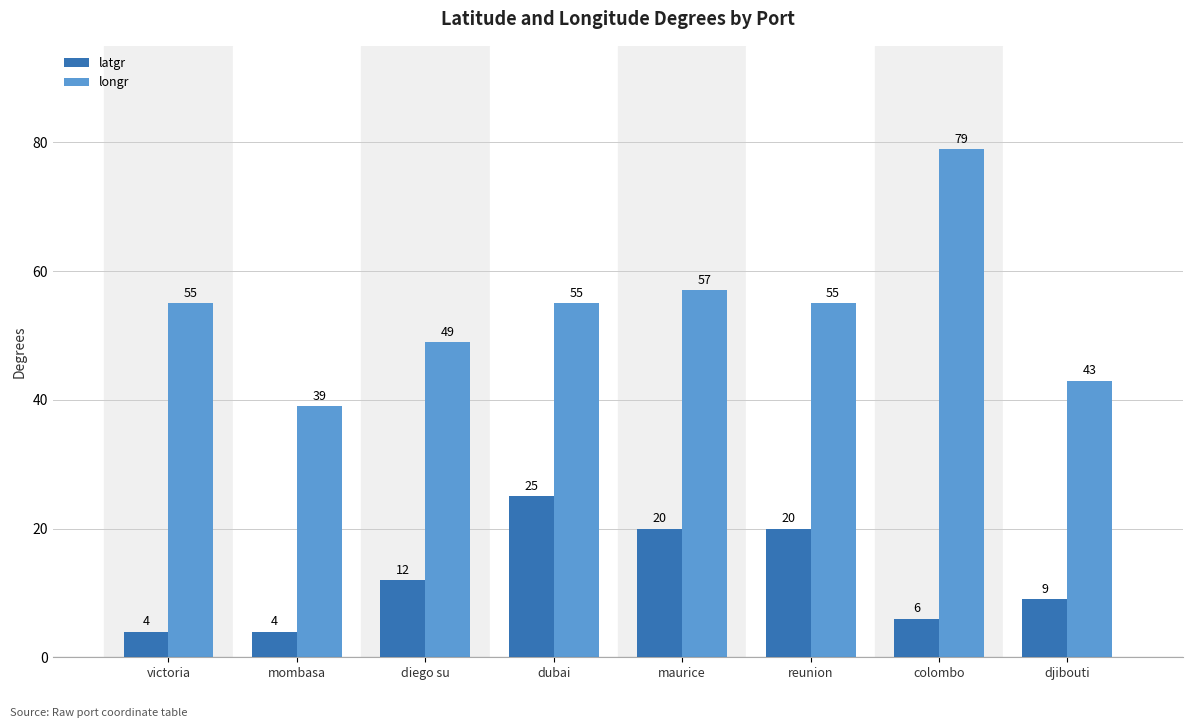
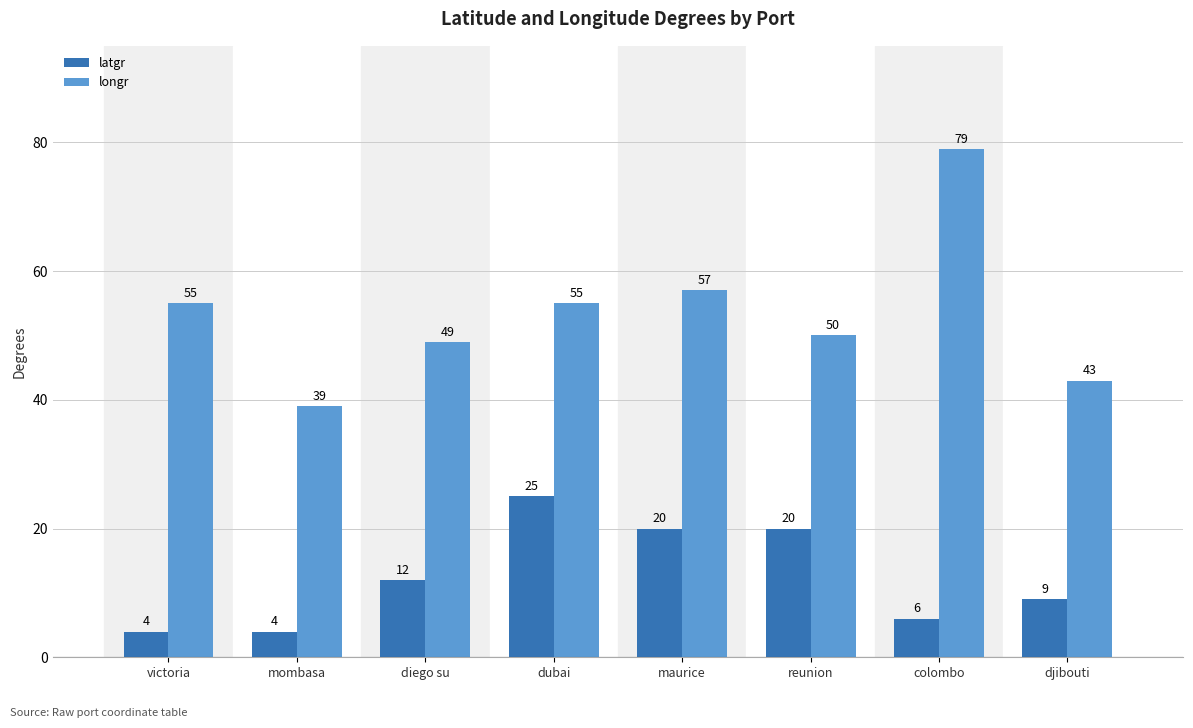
longr, reunion: 55 -> 50
